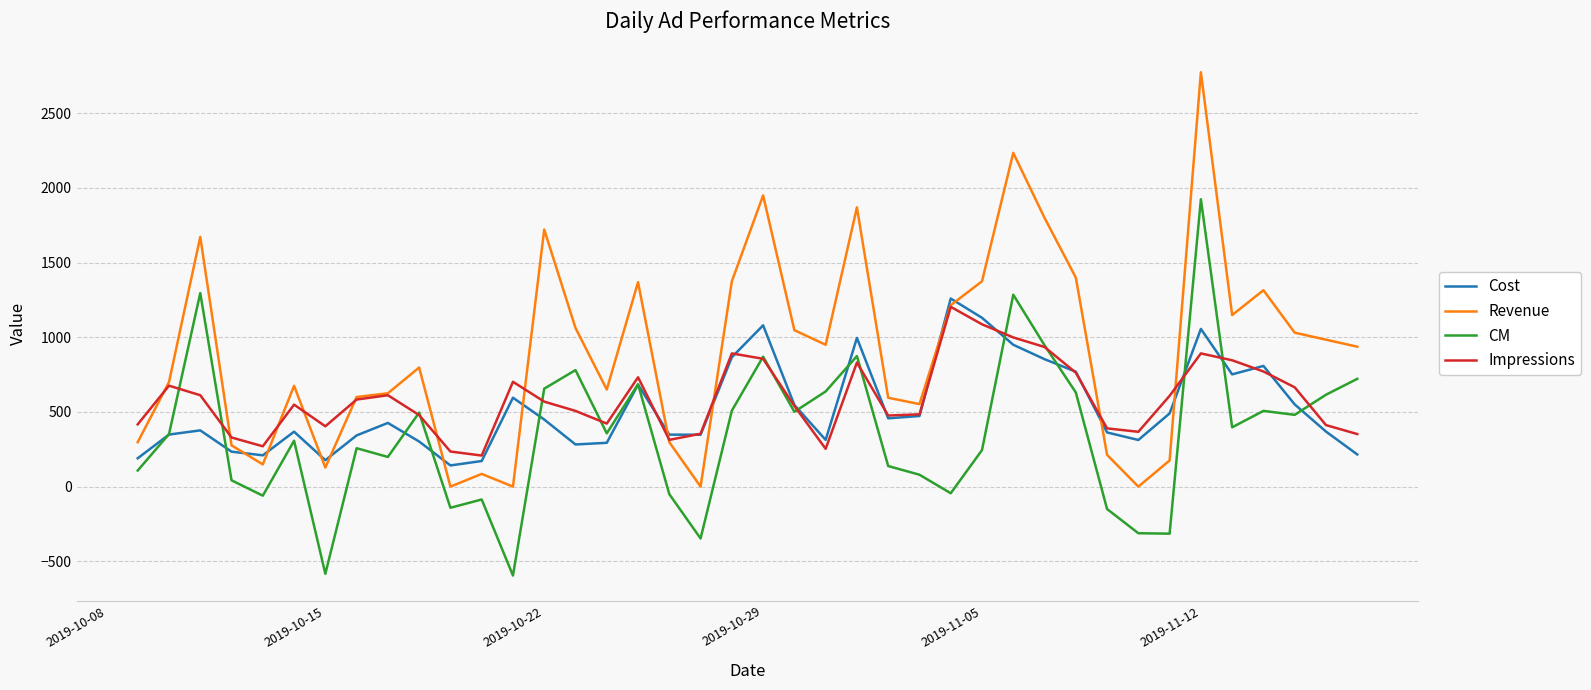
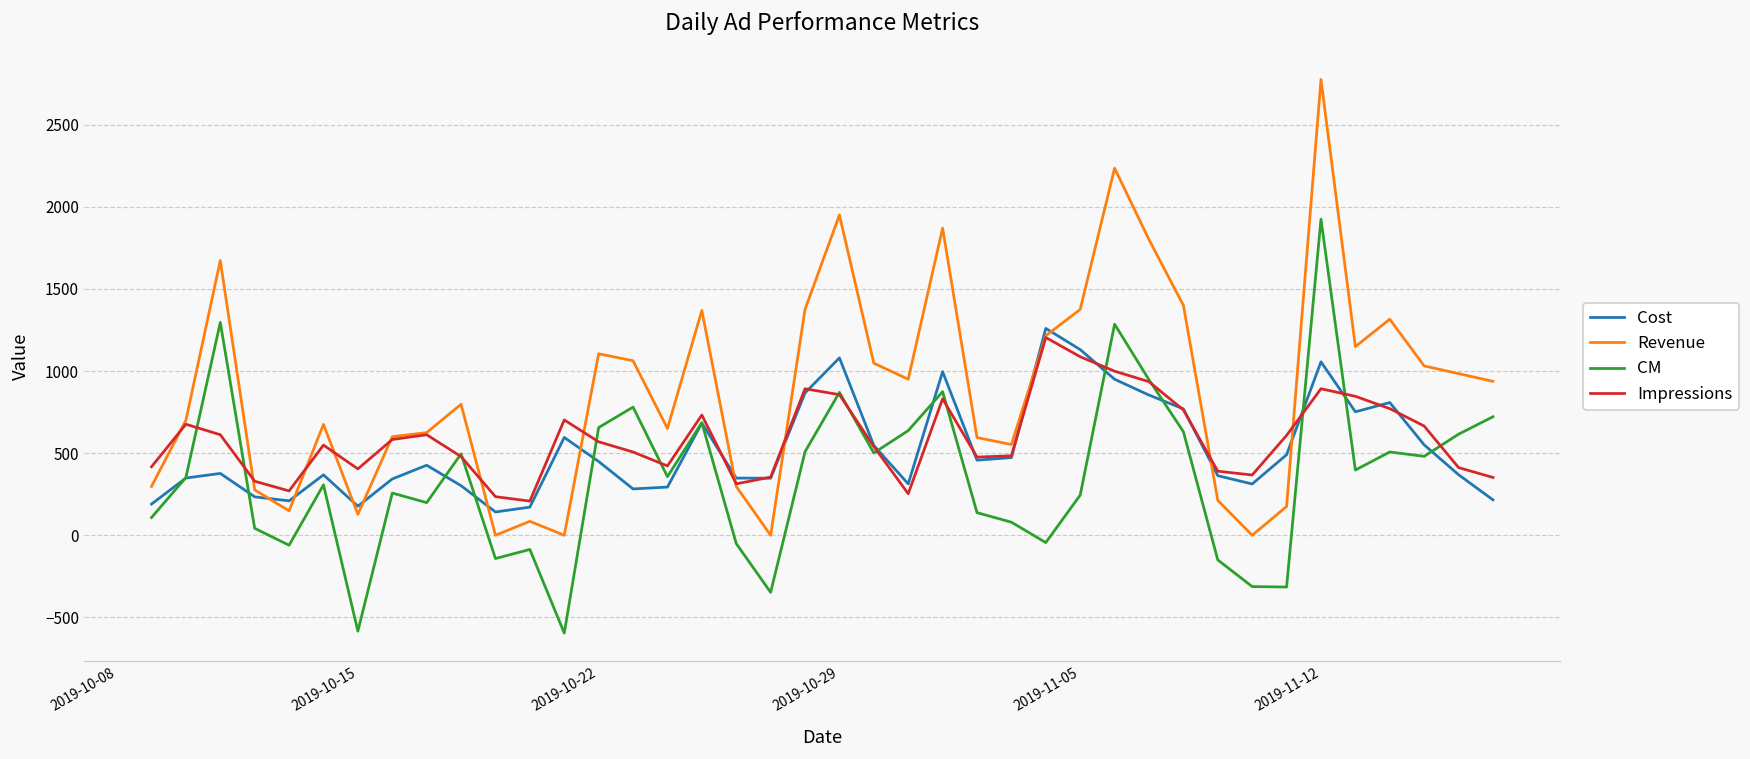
Revenue, 2019-10-22: 1720 -> 1110
